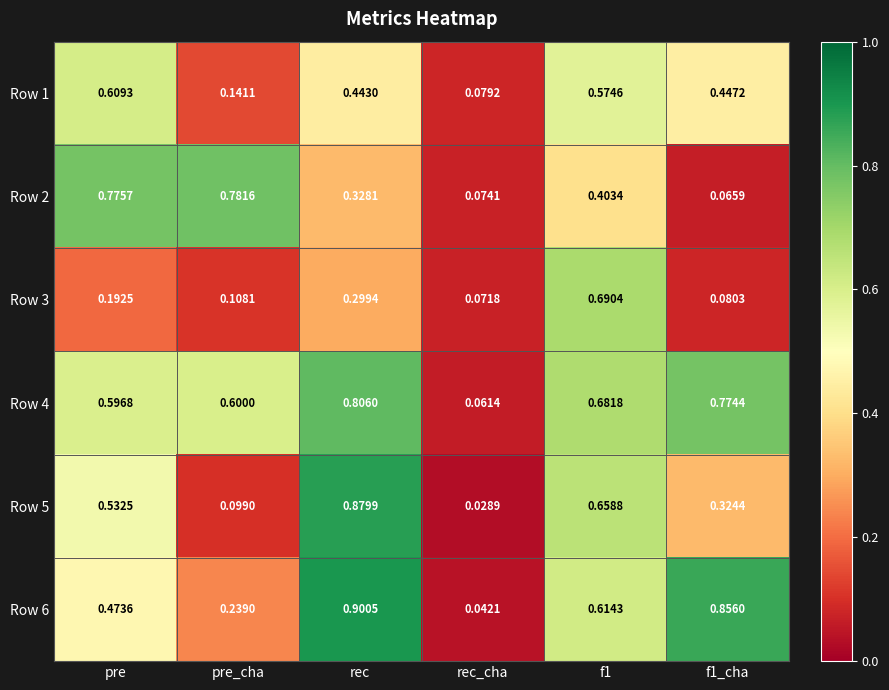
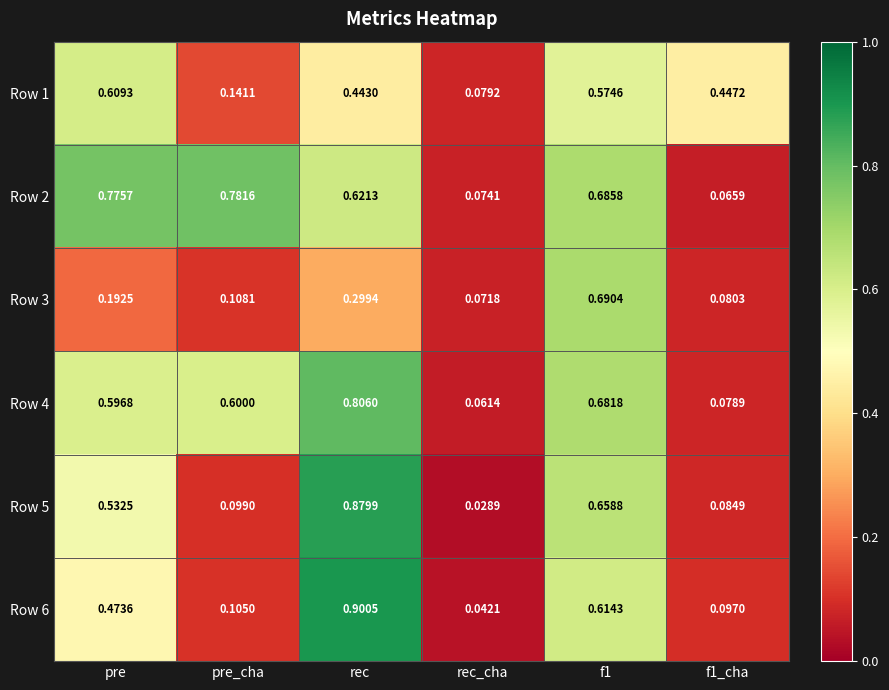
Row 2, rec: 0.3281 -> 0.6213
Row 2, f1: 0.4034 -> 0.6858
Row 4, f1_cha: 0.7744 -> 0.0789
Row 5, f1_cha: 0.3244 -> 0.0849
Row 6, pre_cha: 0.2390 -> 0.1050
Row 6, f1_cha: 0.8560 -> 0.0970
